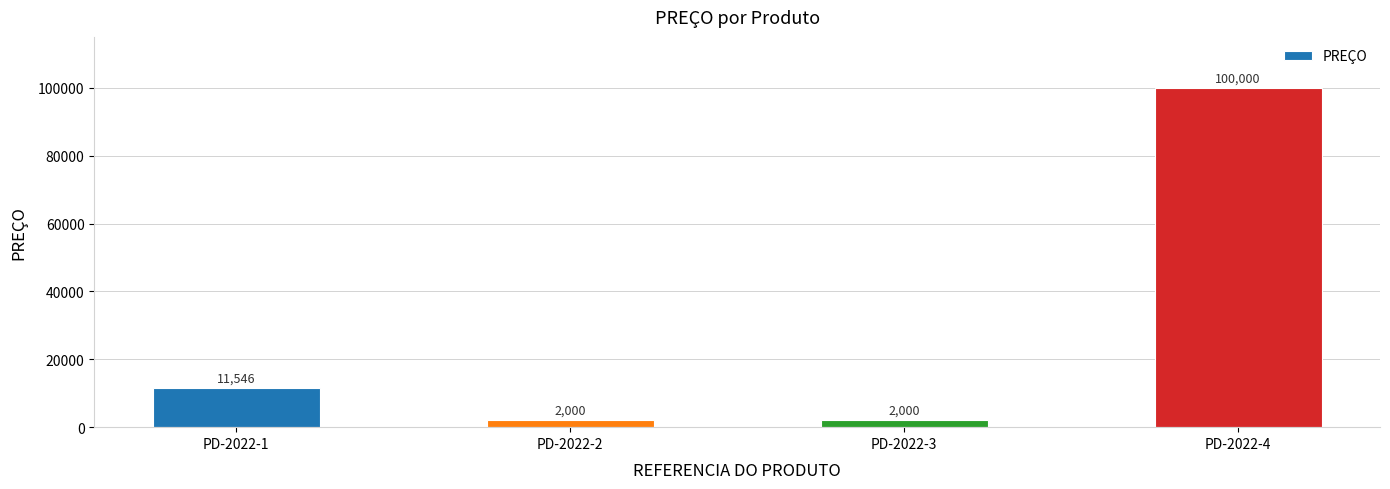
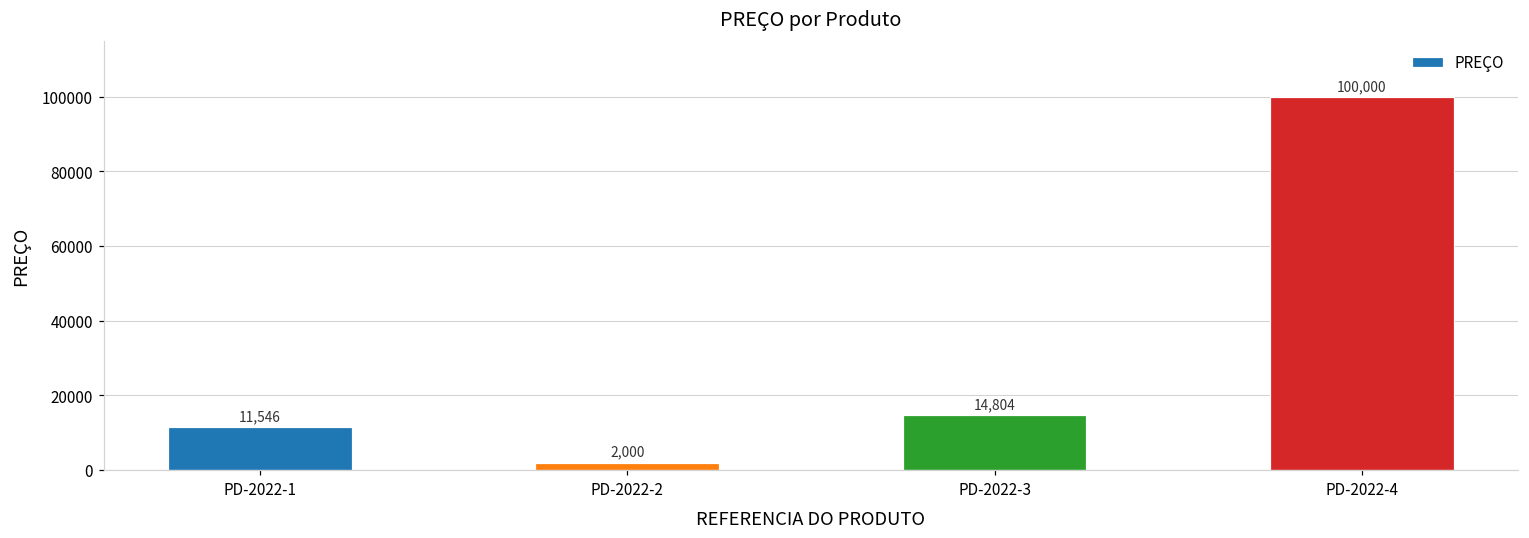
PD-2022-3: 2,000 -> 14,804
